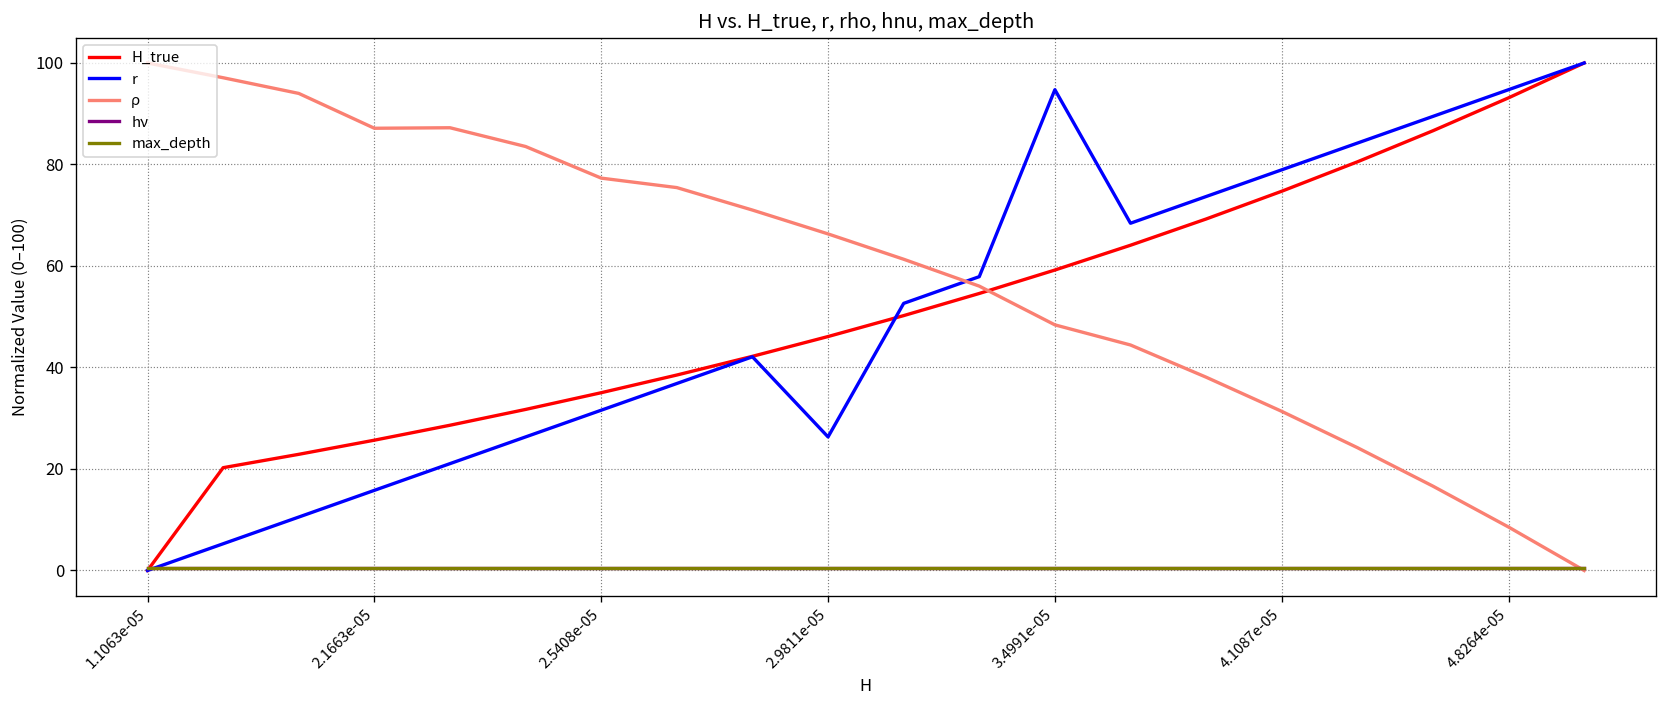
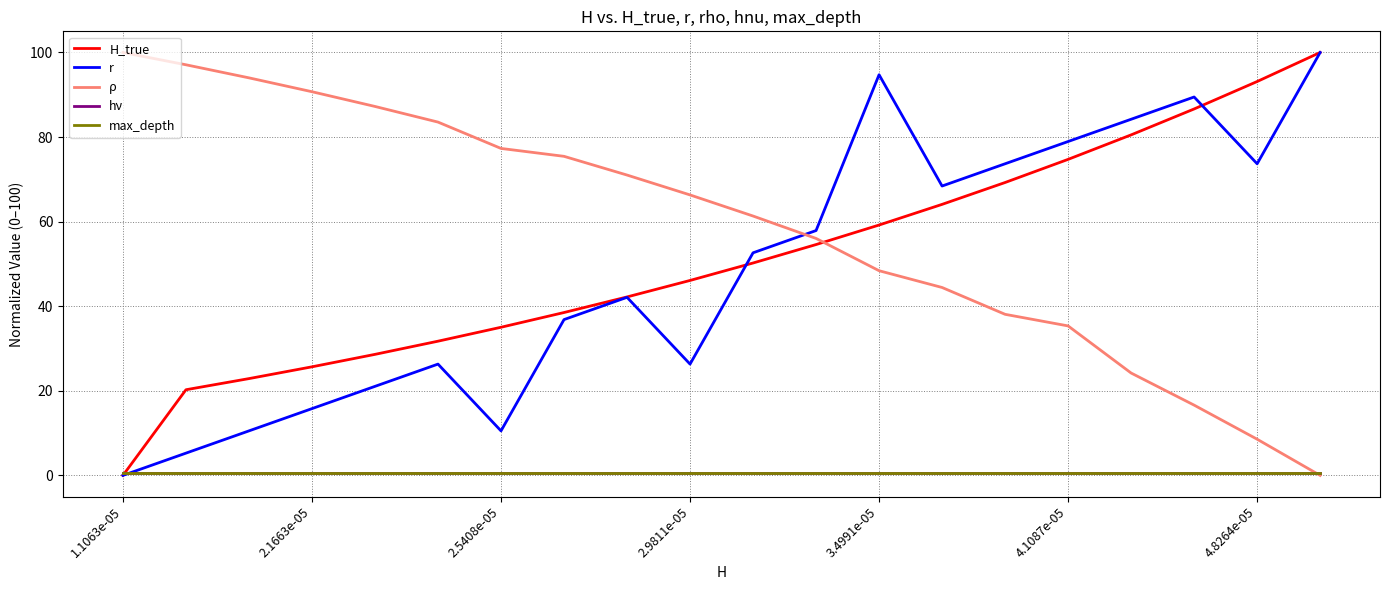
ρ, 2.1663e-05: 87 -> 91
r, 2.5408e-05: 32 -> 11
ρ, 4.1087e-05: 31 -> 35
r, 4.8264e-05: 95 -> 74
